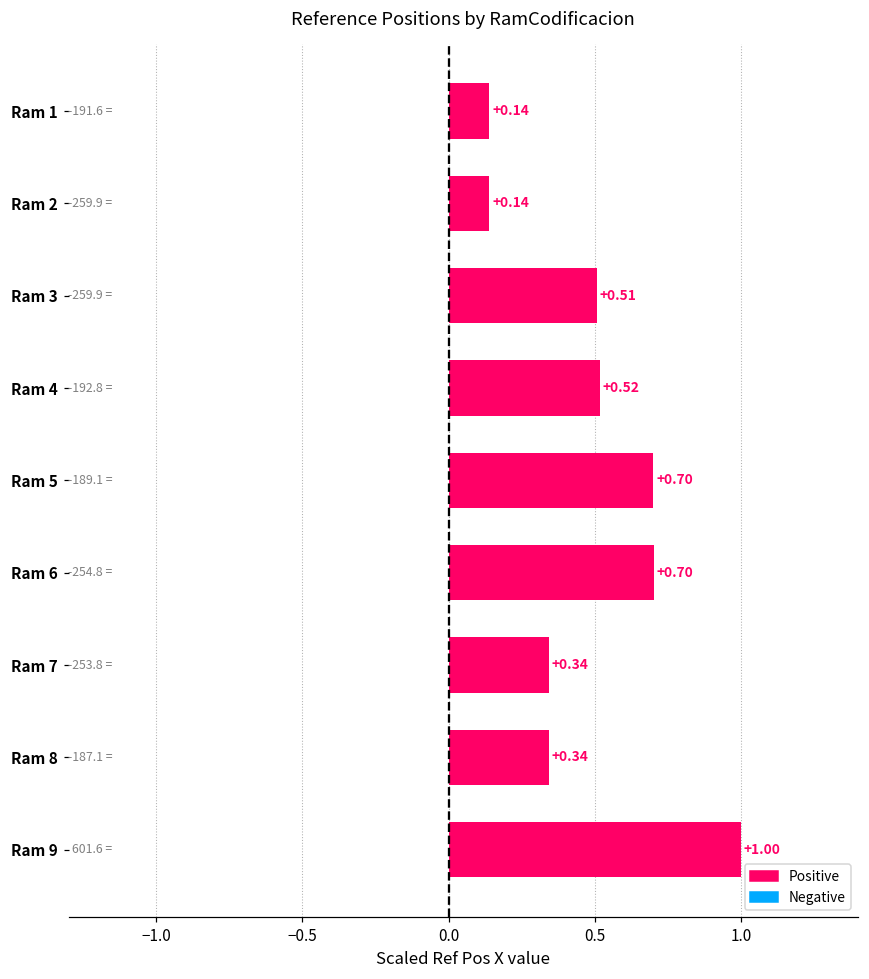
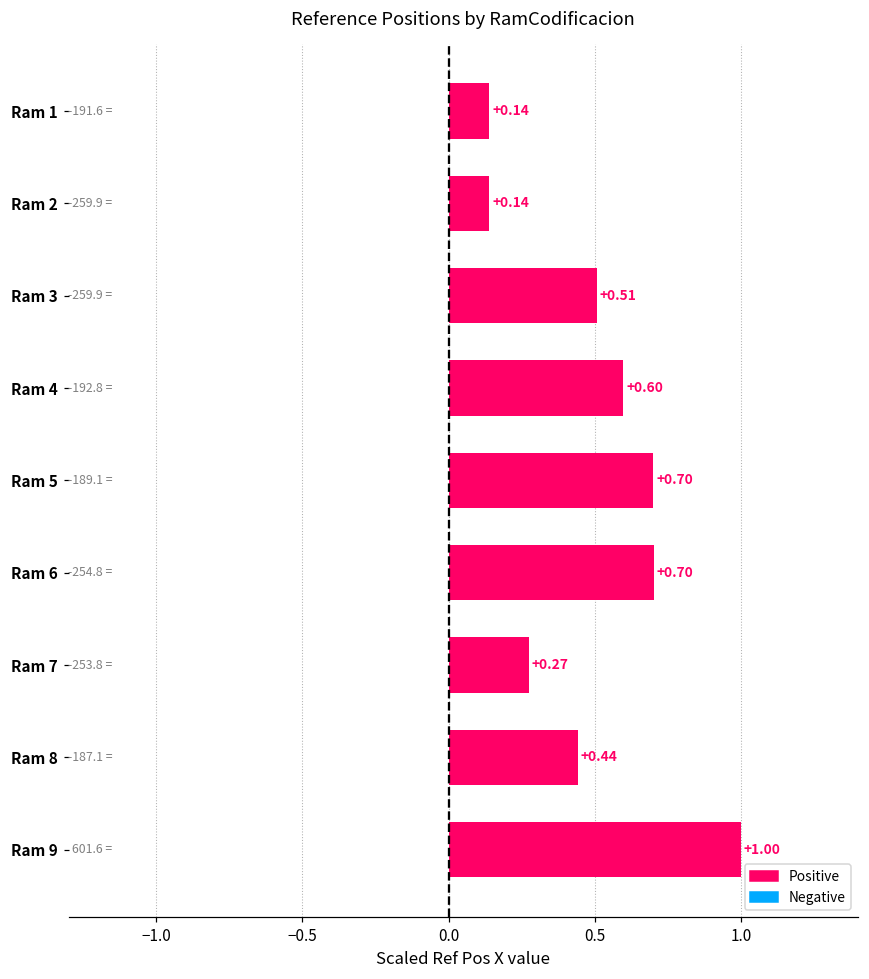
Ram 4: +0.52 -> +0.60
Ram 7: +0.34 -> +0.27
Ram 8: +0.34 -> +0.44
